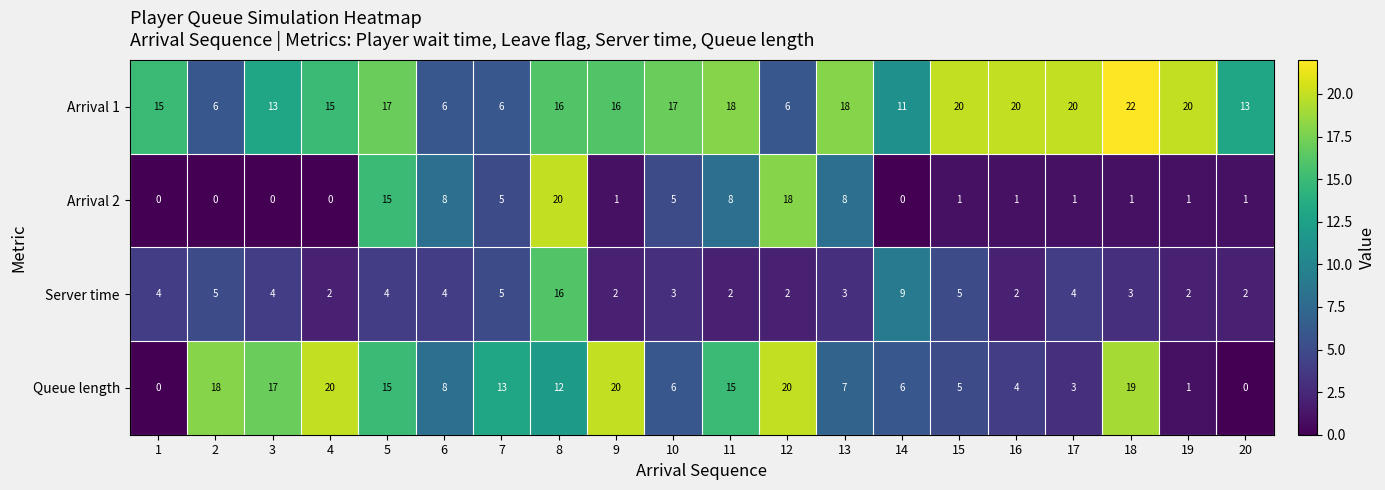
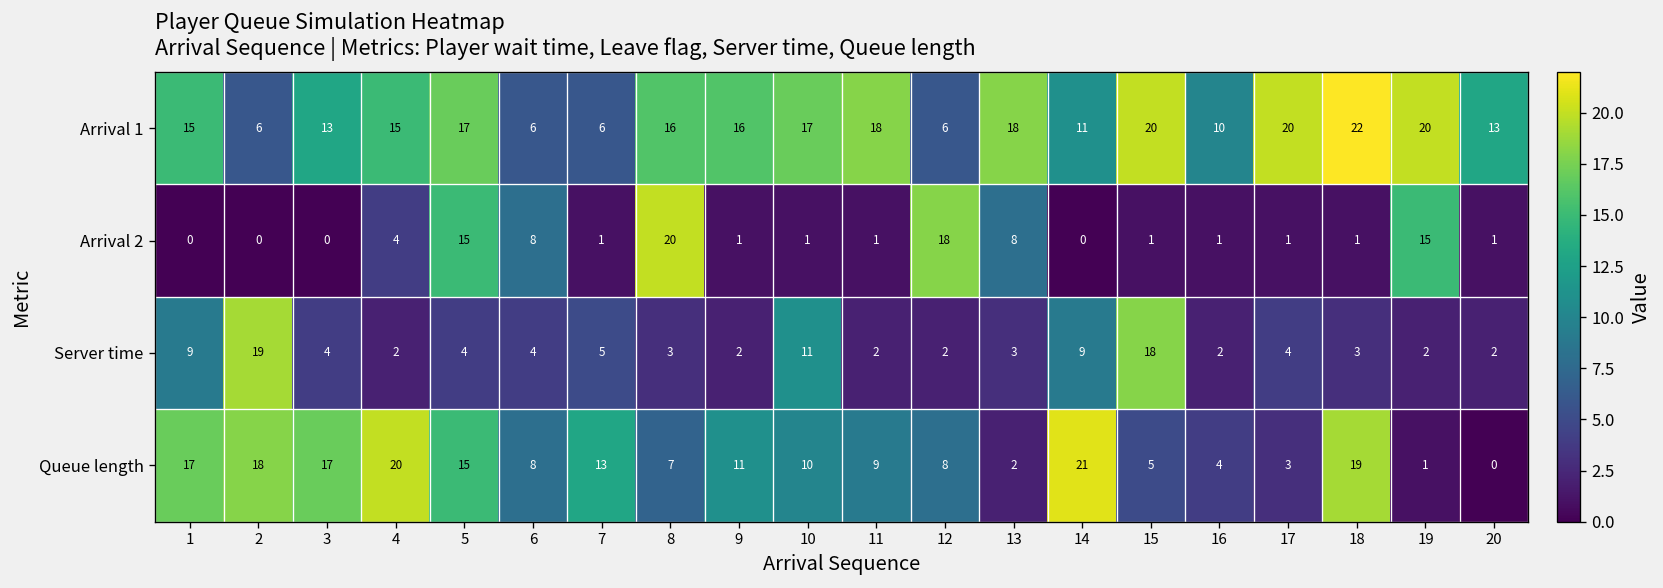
Arrival 1, 16: 20 -> 10
Arrival 2, 4: 0 -> 4
Arrival 2, 7: 5 -> 1
Arrival 2, 10: 5 -> 1
Arrival 2, 11: 8 -> 1
Arrival 2, 19: 1 -> 15
Server time, 1: 4 -> 9
Server time, 2: 5 -> 19
Server time, 8: 16 -> 3
Server time, 10: 3 -> 11
Server time, 15: 5 -> 18
Queue length, 1: 0 -> 17
Queue length, 8: 12 -> 7
Queue length, 9: 20 -> 11
Queue length, 10: 6 -> 10
Queue length, 11: 15 -> 9
Queue length, 12: 20 -> 8
Queue length, 13: 7 -> 2
Queue length, 14: 6 -> 21
